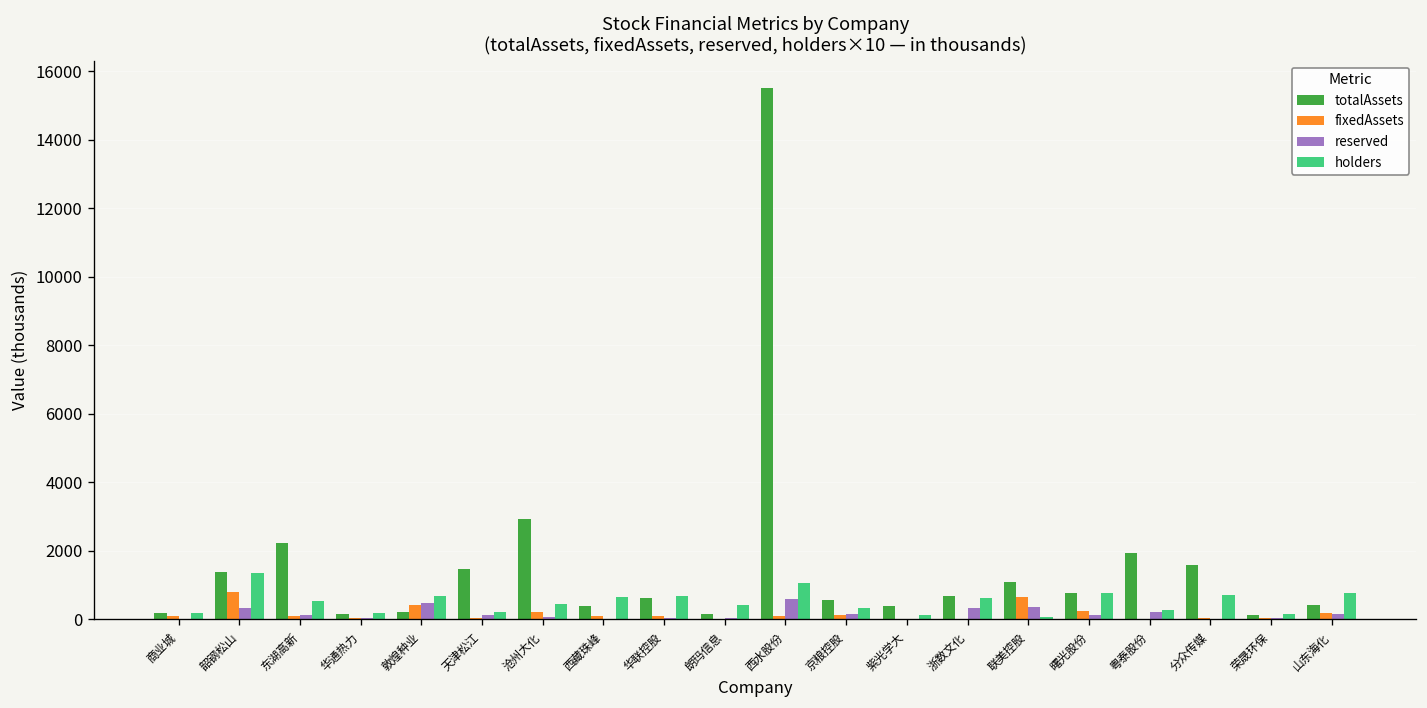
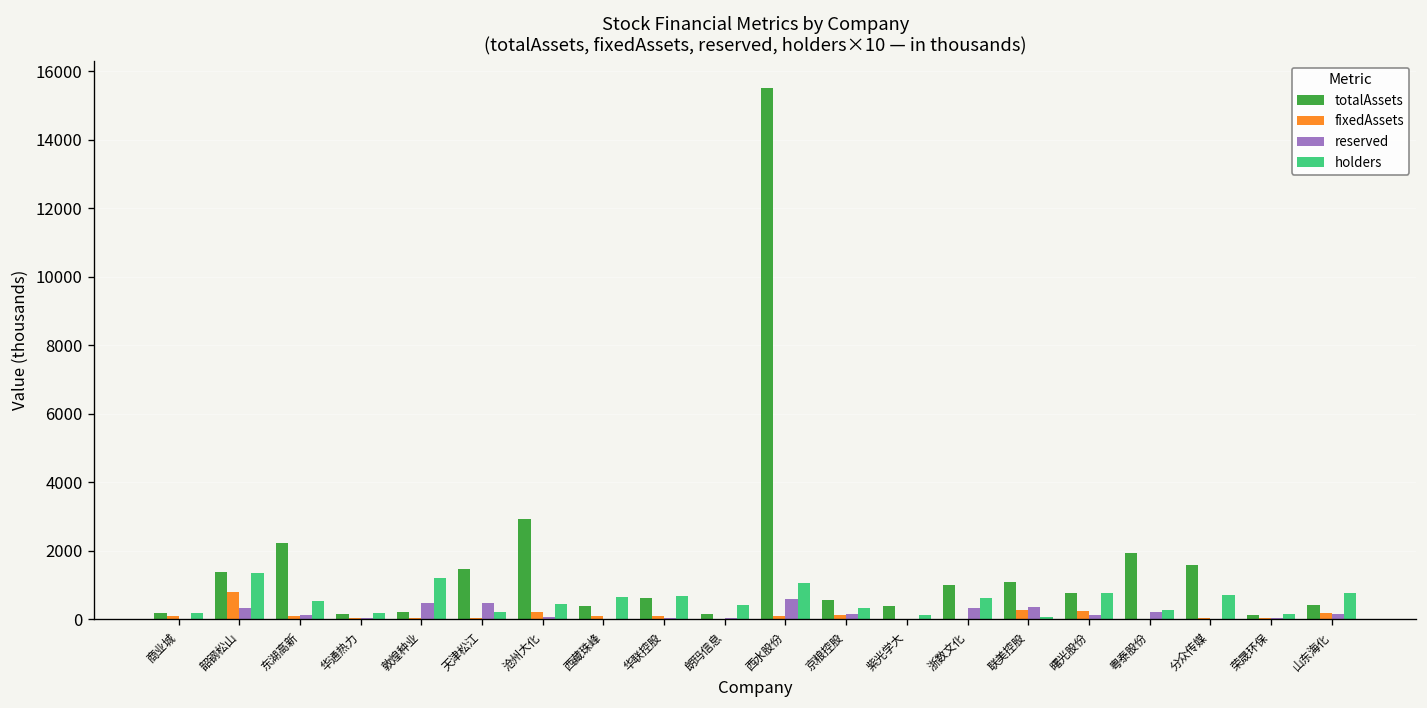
fixedAssets, 敦煌种业: 400 -> 100
holders, 敦煌种业: 700 -> 1200
reserved, 天津松江: 100 -> 500
totalAssets, 浙数文化: 700 -> 1000
fixedAssets, 联美控股: 600 -> 300
